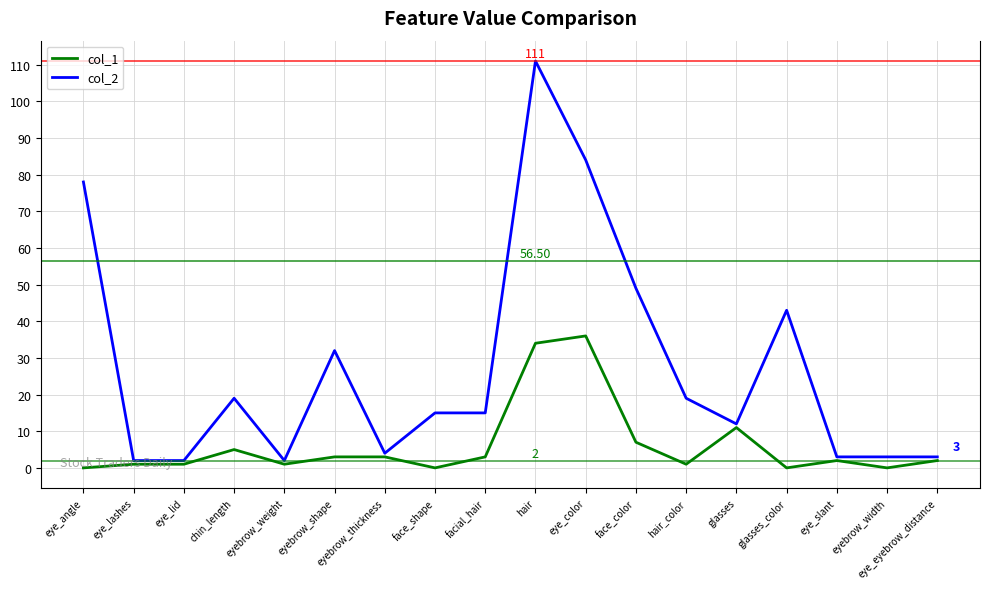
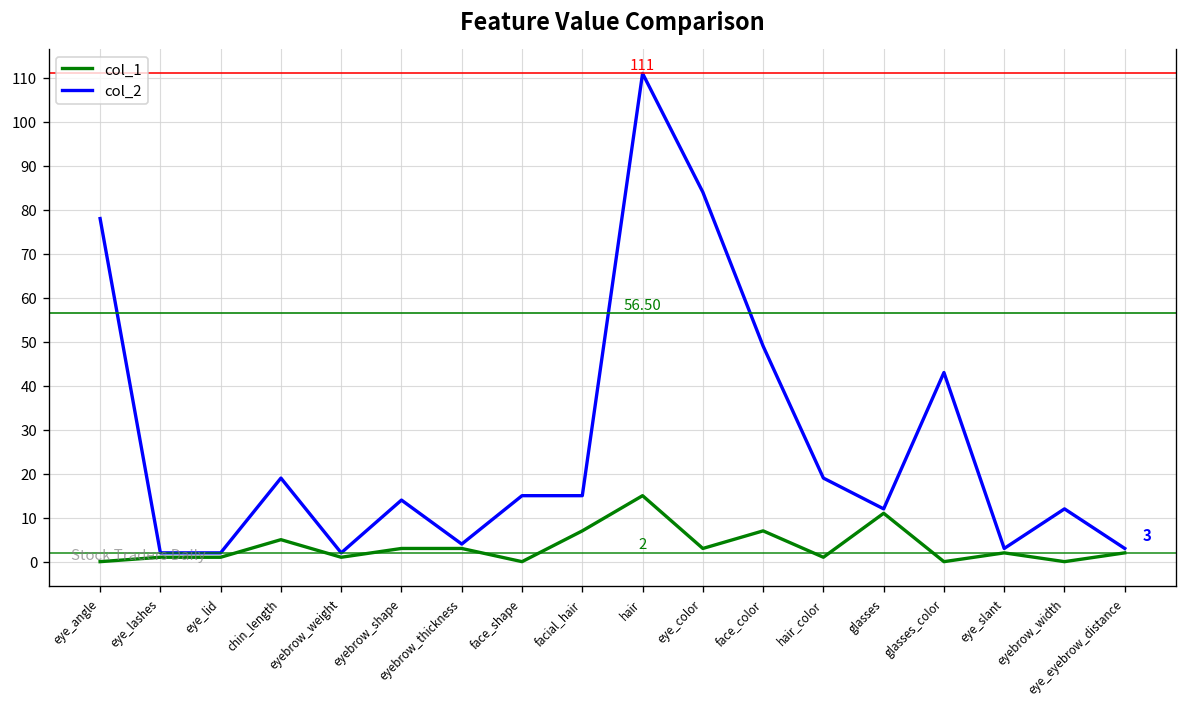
col_2, eyebrow_shape: 32 -> 14
col_1, facial_hair: 3 -> 7
col_1, hair: 34 -> 15
col_1, eye_color: 36 -> 3
col_2, eyebrow_width: 3 -> 12
